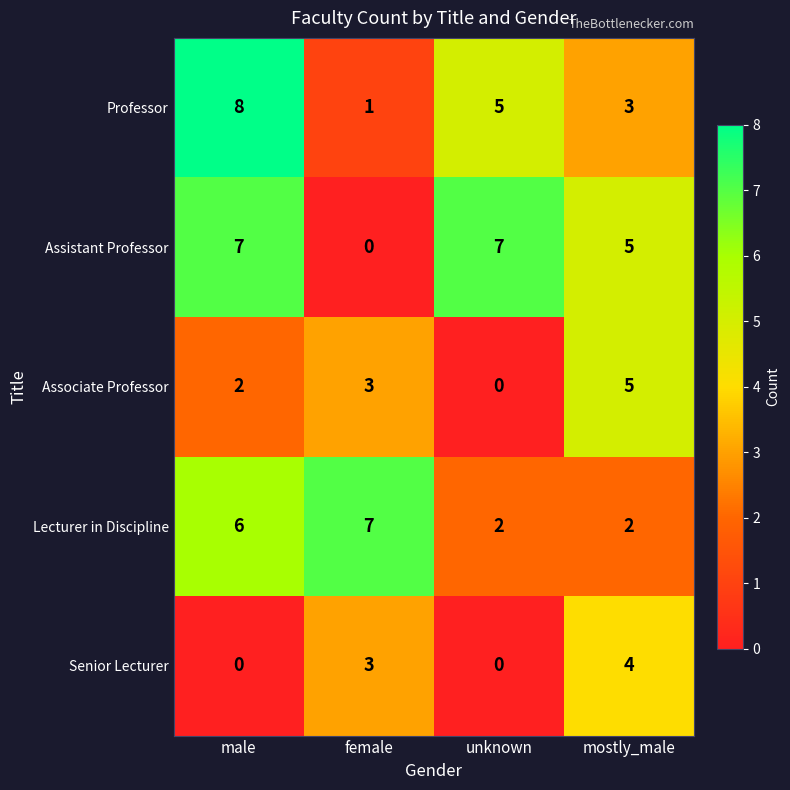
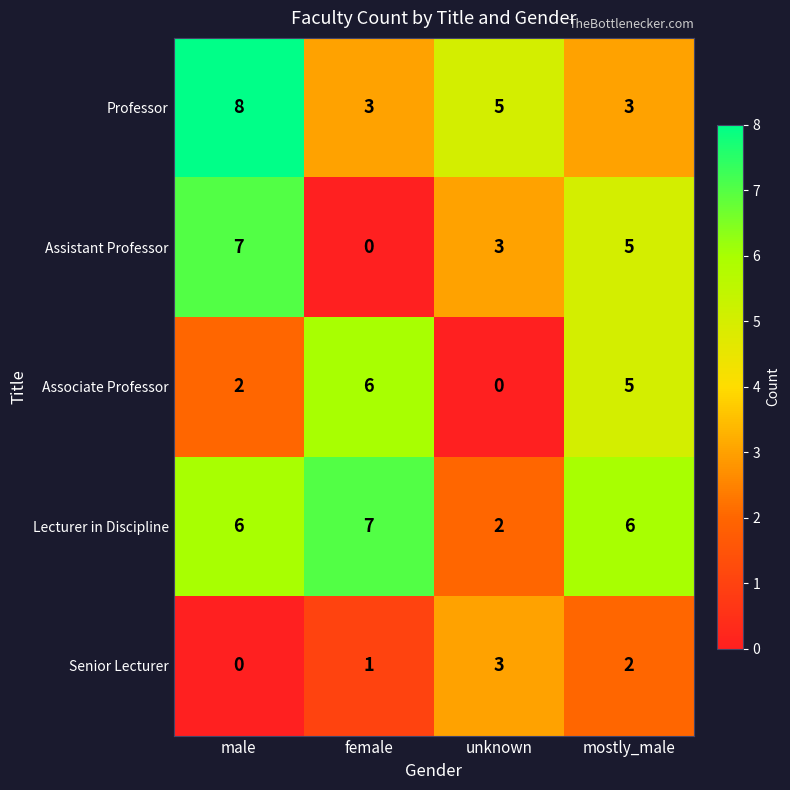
Professor, female: 1 -> 3
Assistant Professor, unknown: 7 -> 3
Associate Professor, female: 3 -> 6
Lecturer in Discipline, mostly_male: 2 -> 6
Senior Lecturer, female: 3 -> 1
Senior Lecturer, unknown: 0 -> 3
Senior Lecturer, mostly_male: 4 -> 2
